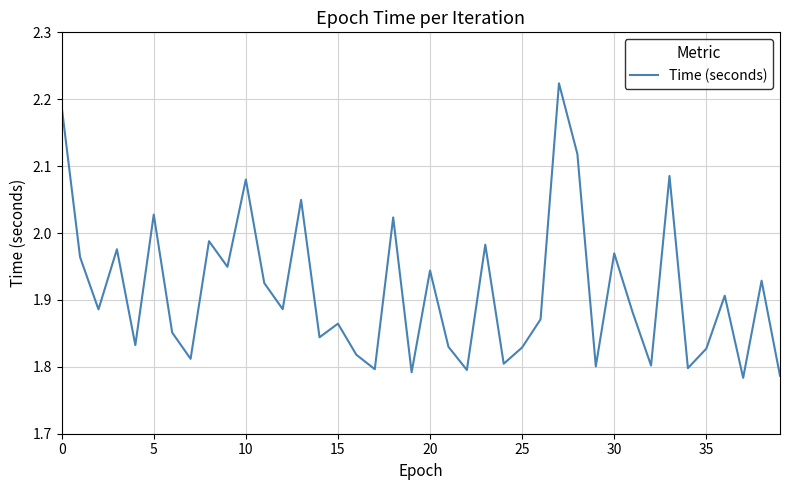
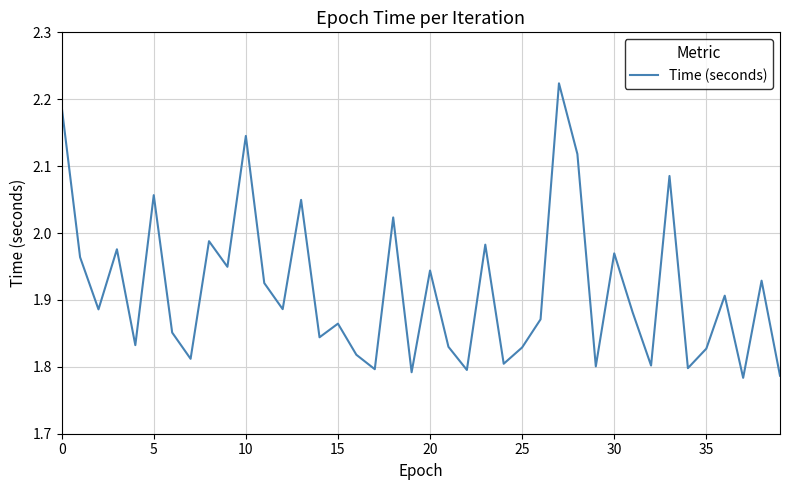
5: 2.03 -> 2.06
10: 2.08 -> 2.15
